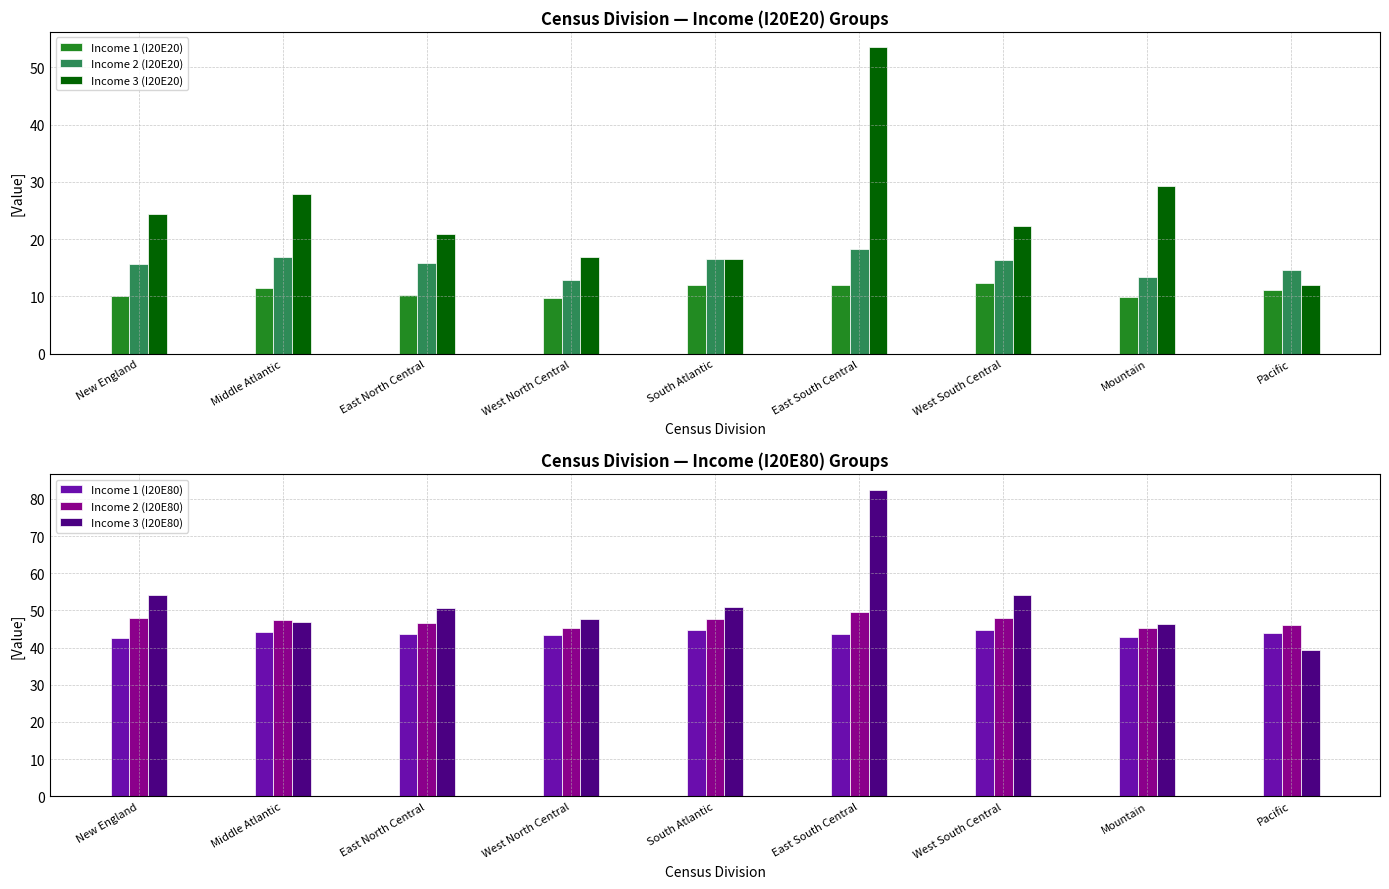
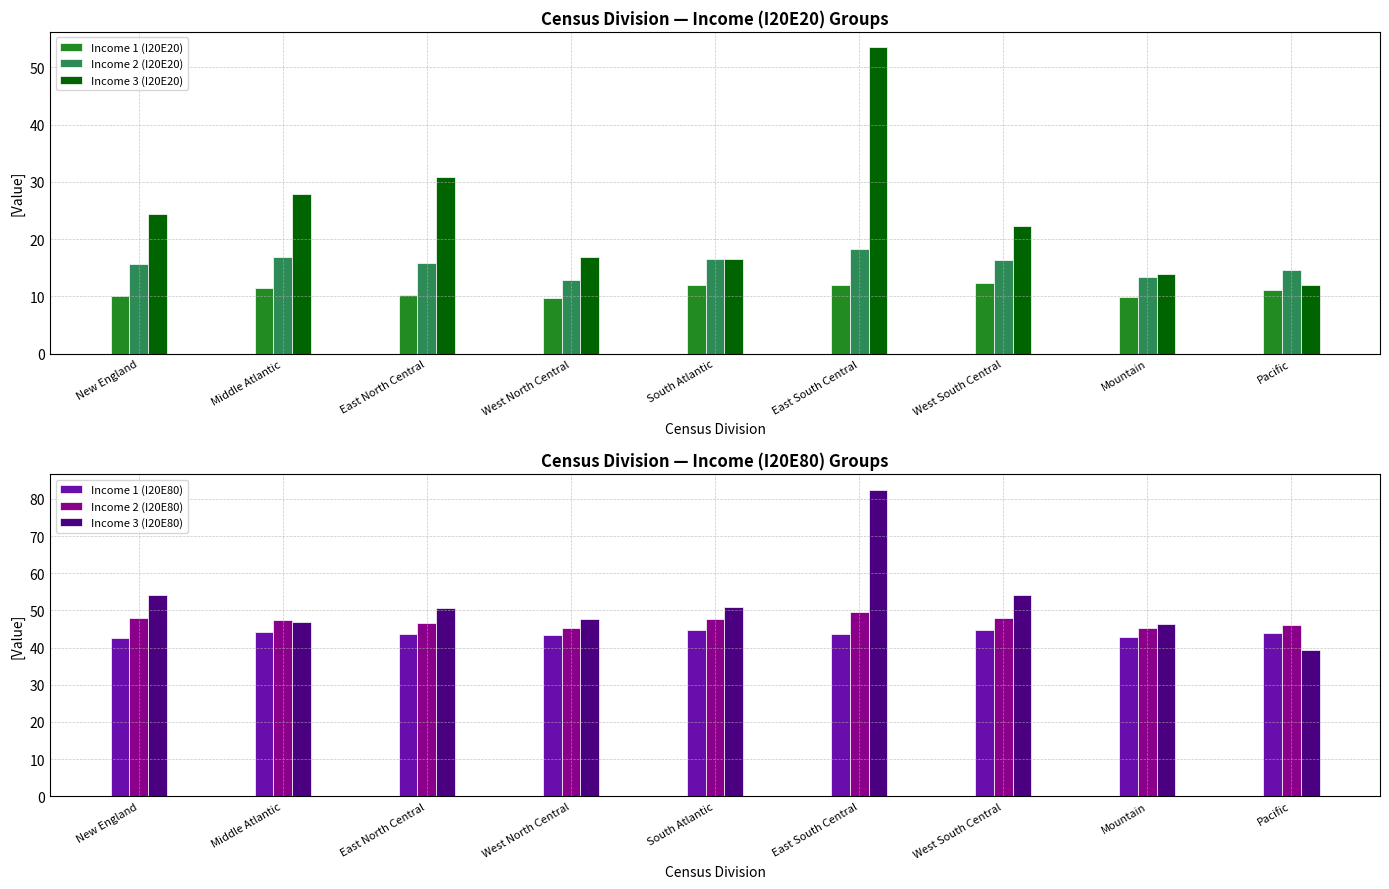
Census Division — Income (I20E20) Groups, Income 3 (I20E20), East North Central: 21 -> 31
Census Division — Income (I20E20) Groups, Income 3 (I20E20), Mountain: 29 -> 14
